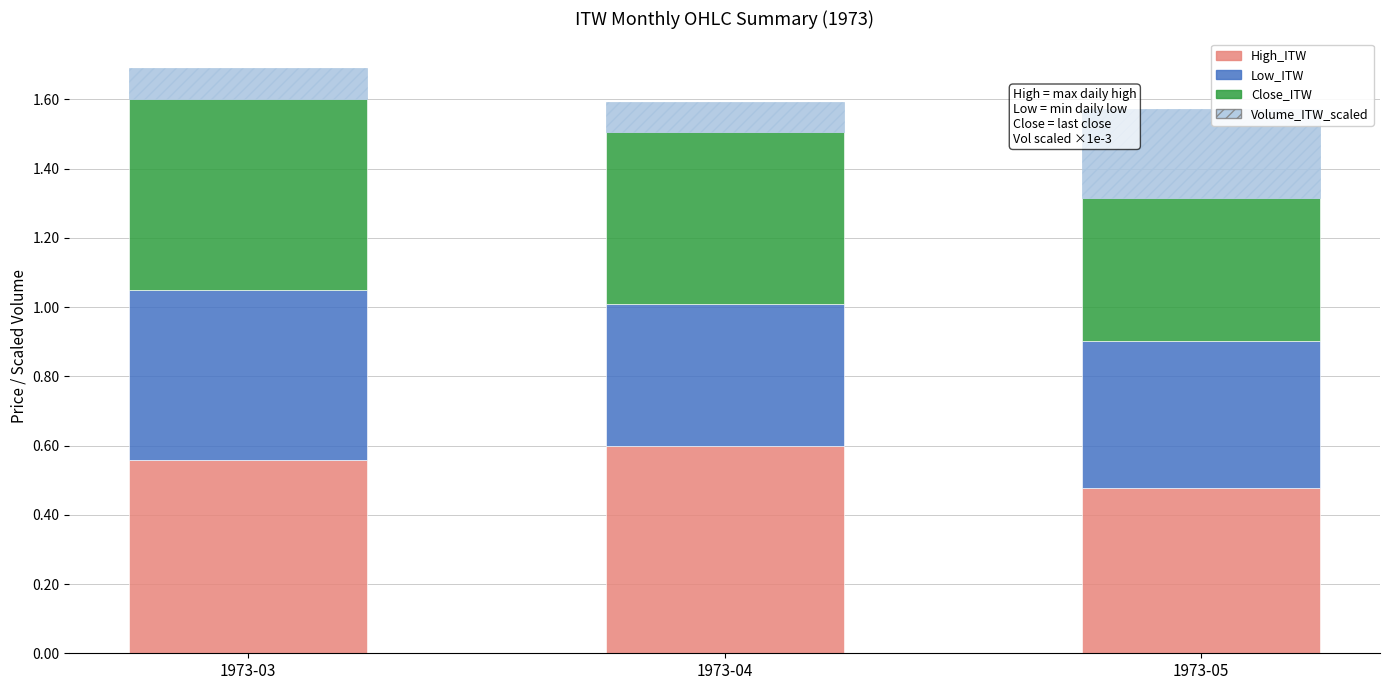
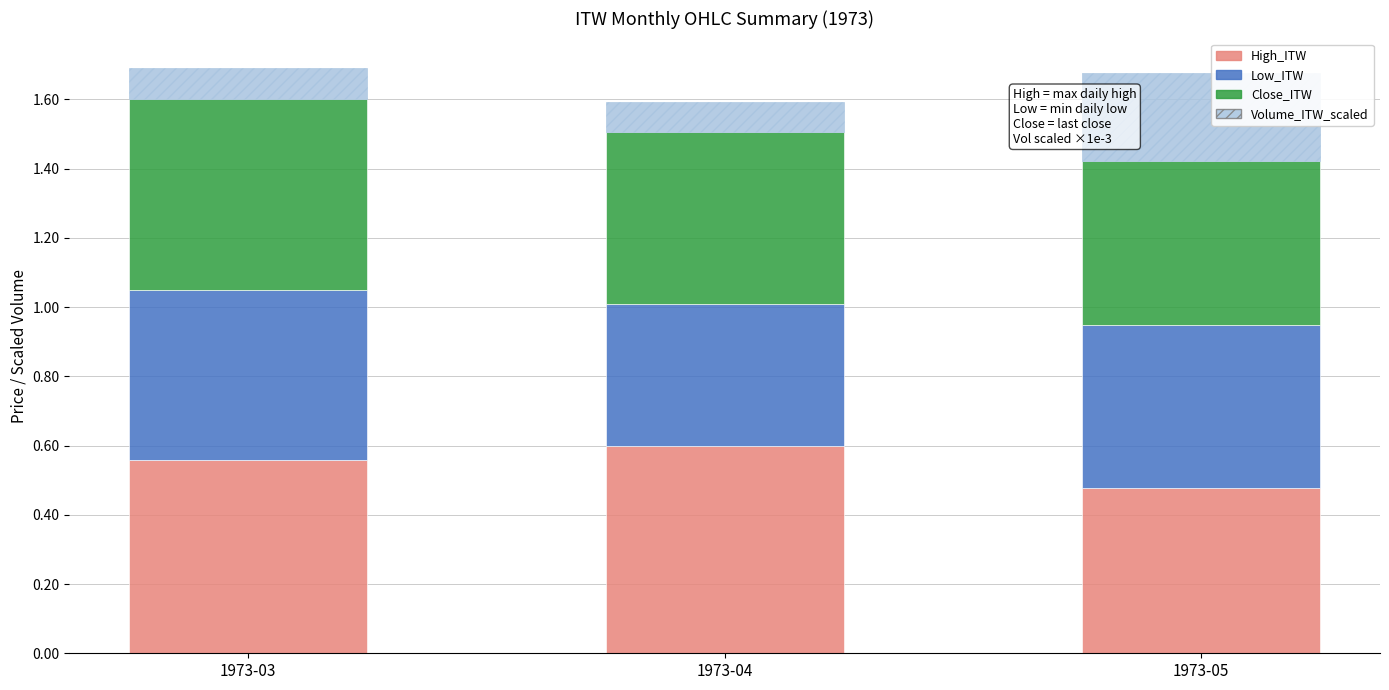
Low_ITW, 1973-05: 0.42 -> 0.47
Close_ITW, 1973-05: 0.41 -> 0.47
